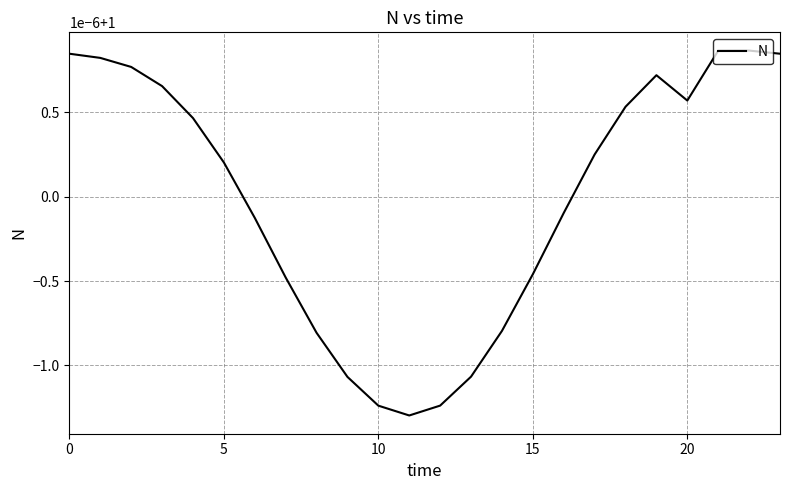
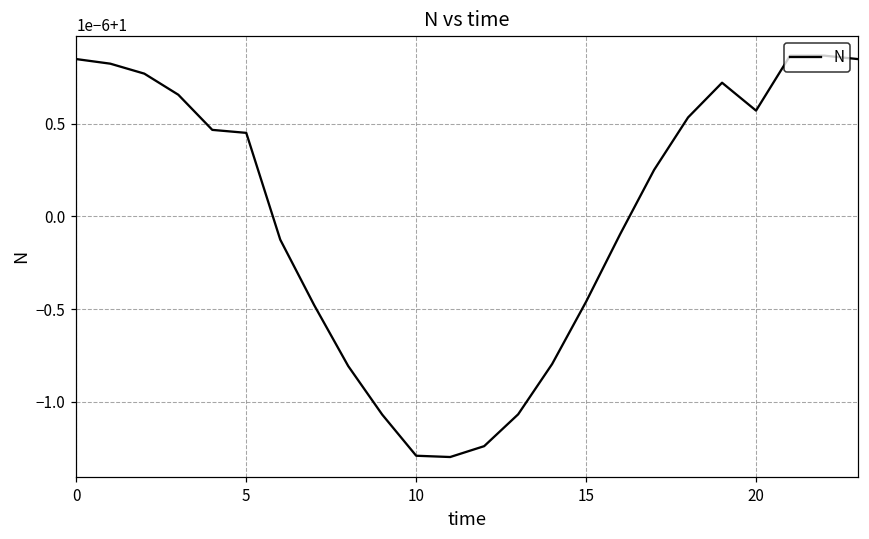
5: 1.00000020 -> 1.00000045
10: 0.99999876 -> 0.99999871
